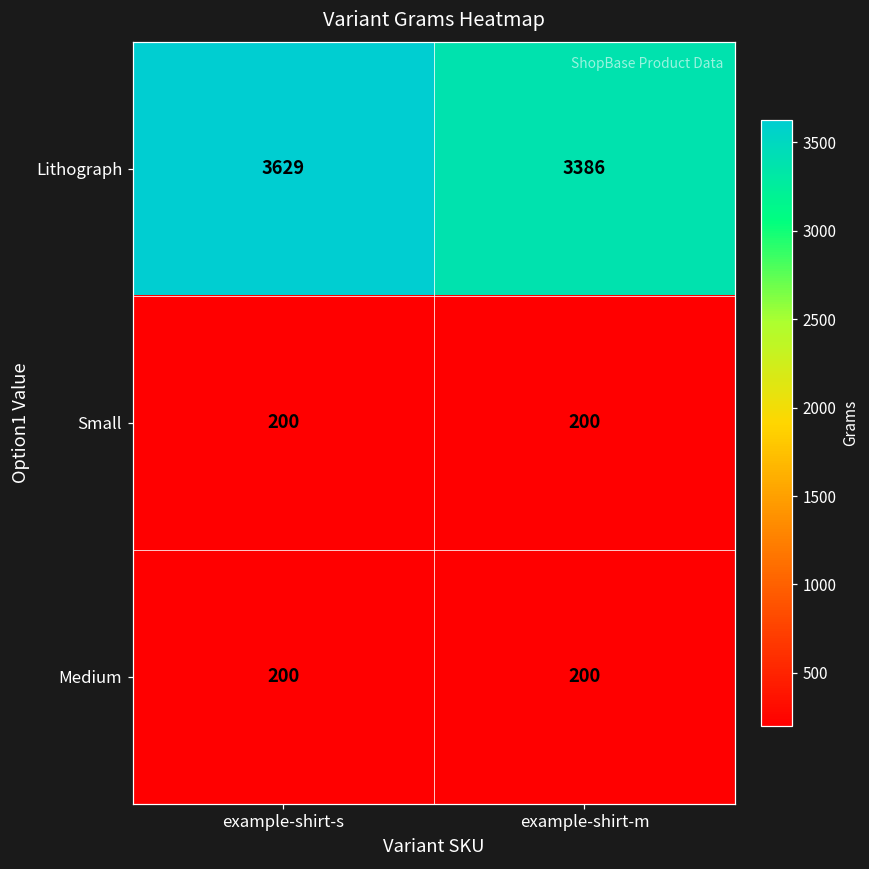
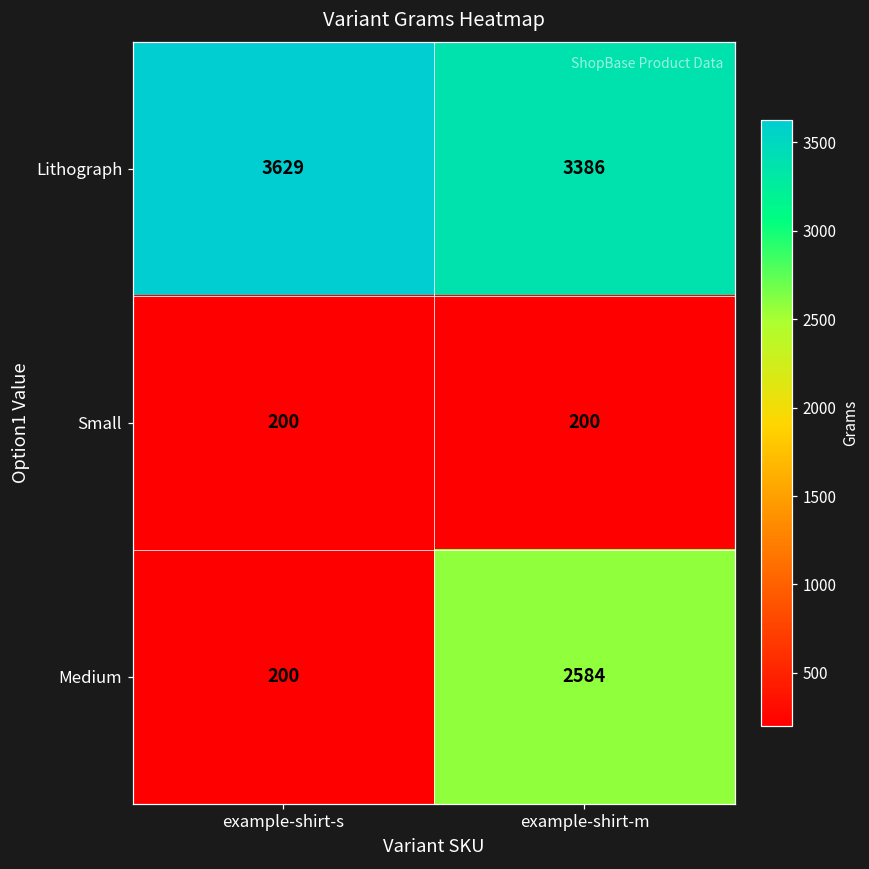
Medium, example-shirt-m: 200 -> 2584
